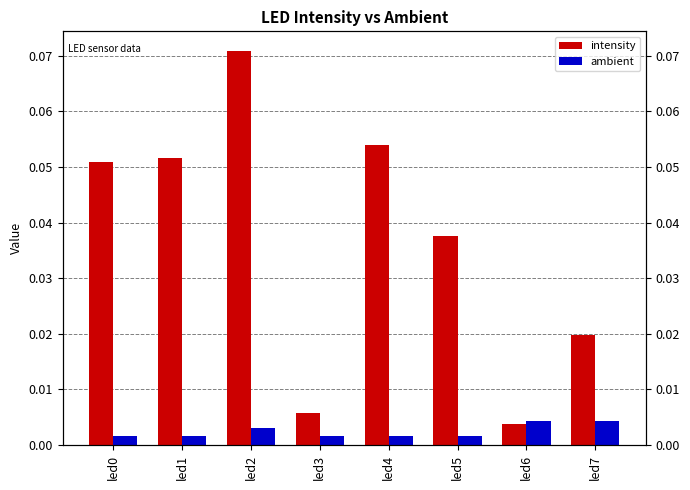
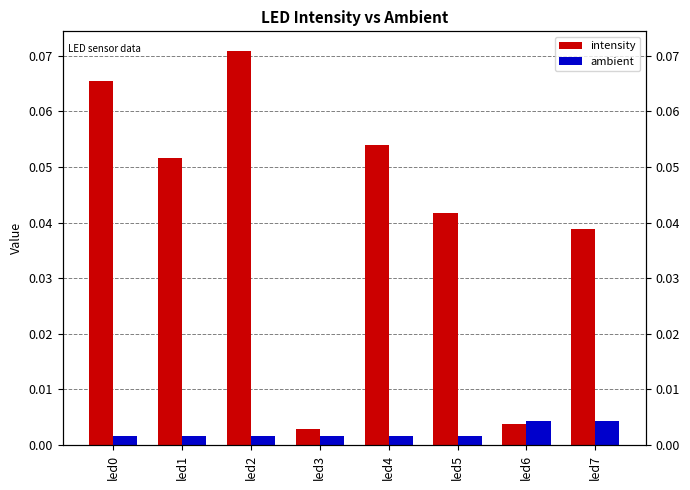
intensity, led0: 0.051 -> 0.065
ambient, led2: 0.003 -> 0.002
intensity, led3: 0.006 -> 0.003
intensity, led5: 0.038 -> 0.042
intensity, led7: 0.020 -> 0.039
